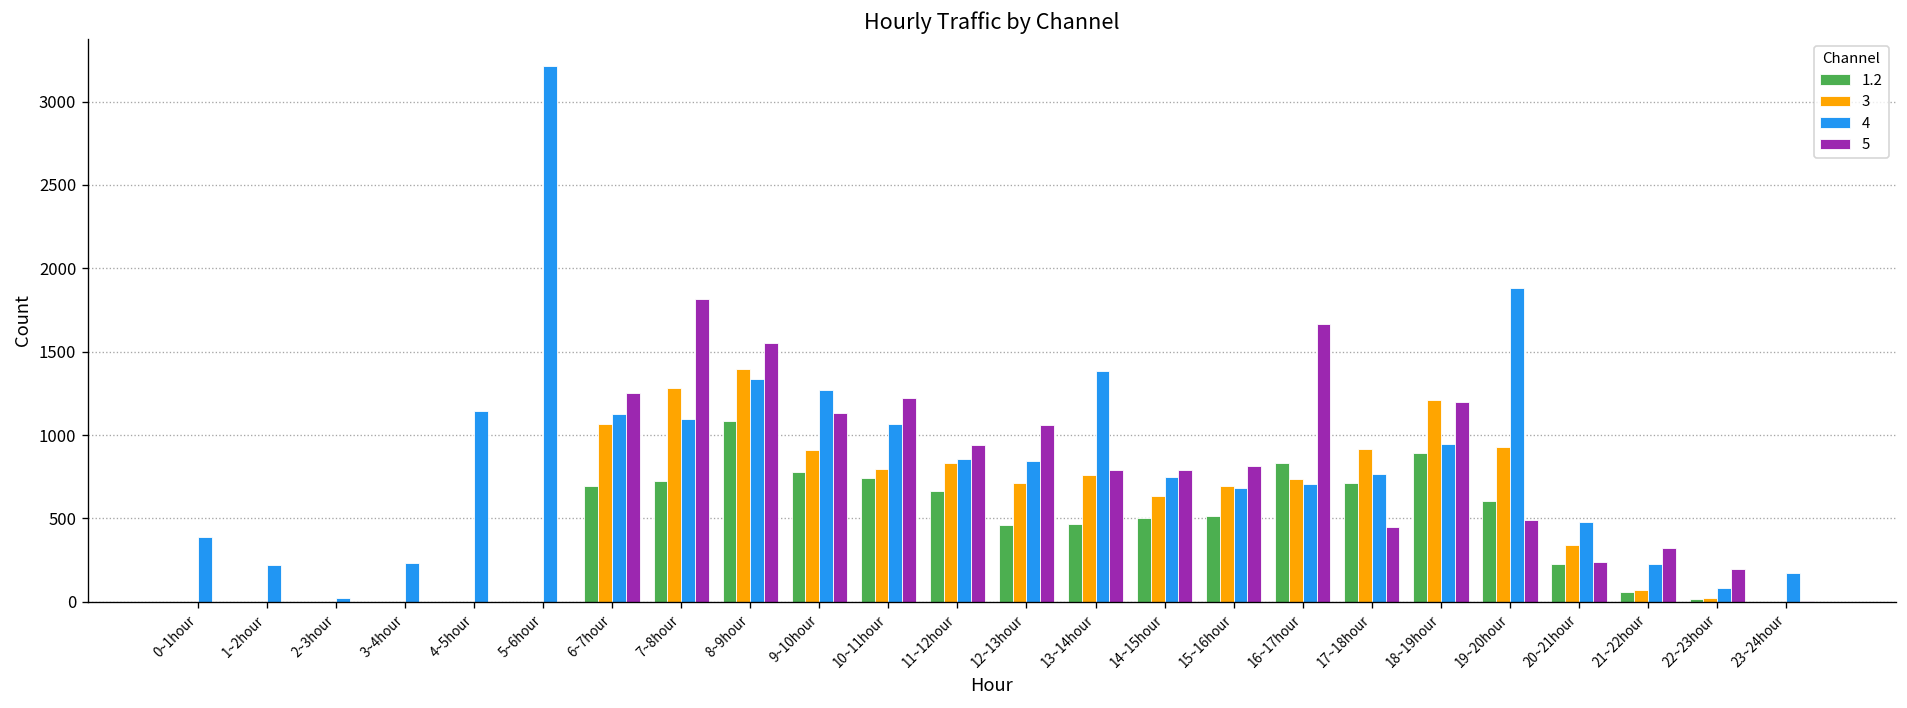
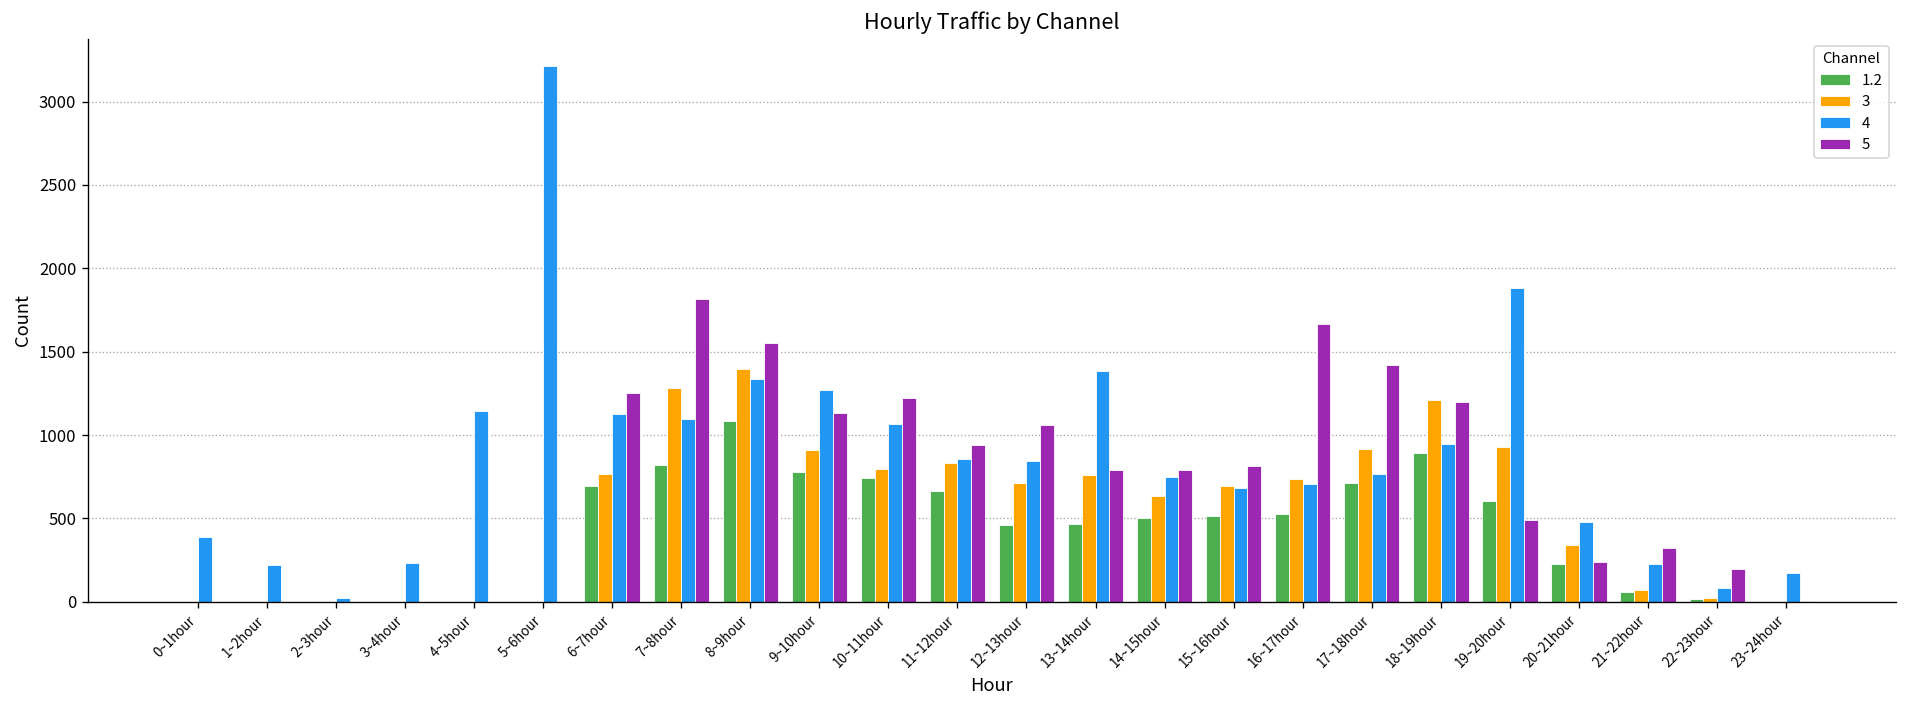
3, 6~7hour: 1060 -> 770
1.2, 7~8hour: 720 -> 820
1.2, 16~17hour: 840 -> 530
5, 17~18hour: 450 -> 1420
